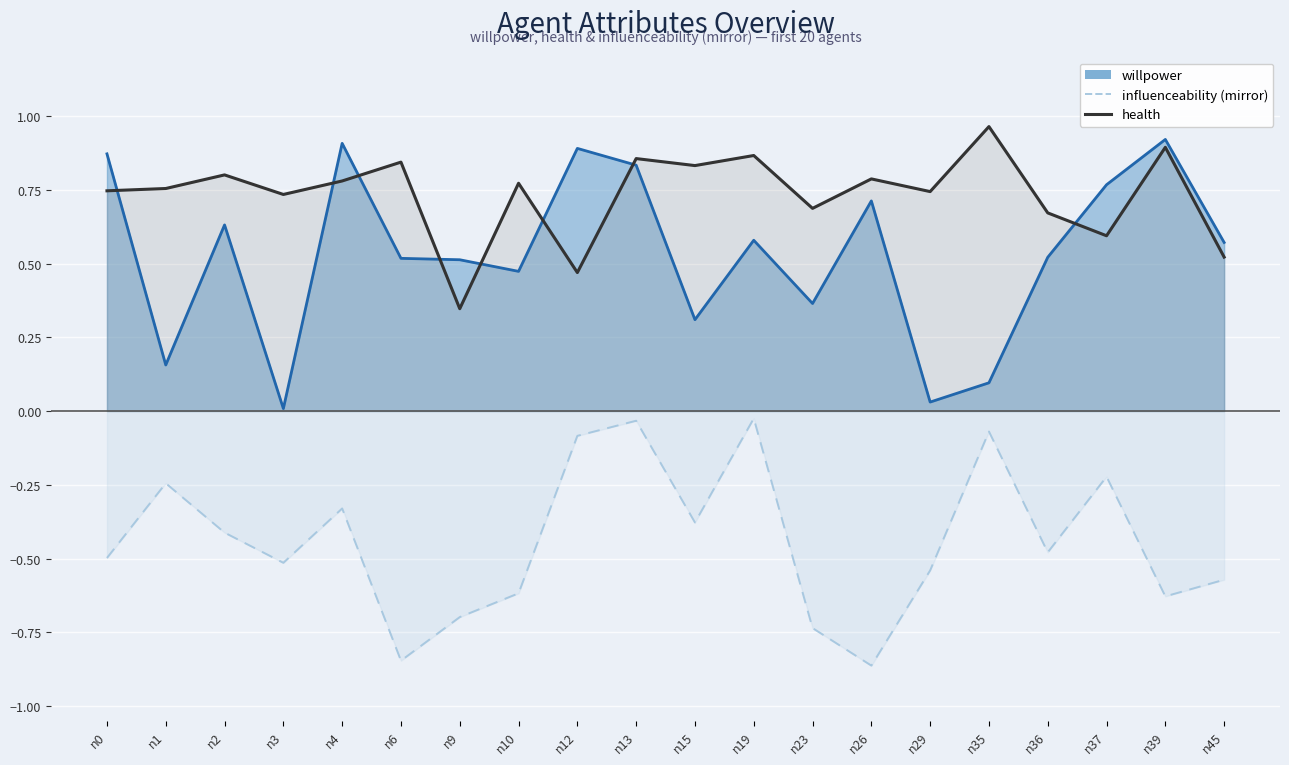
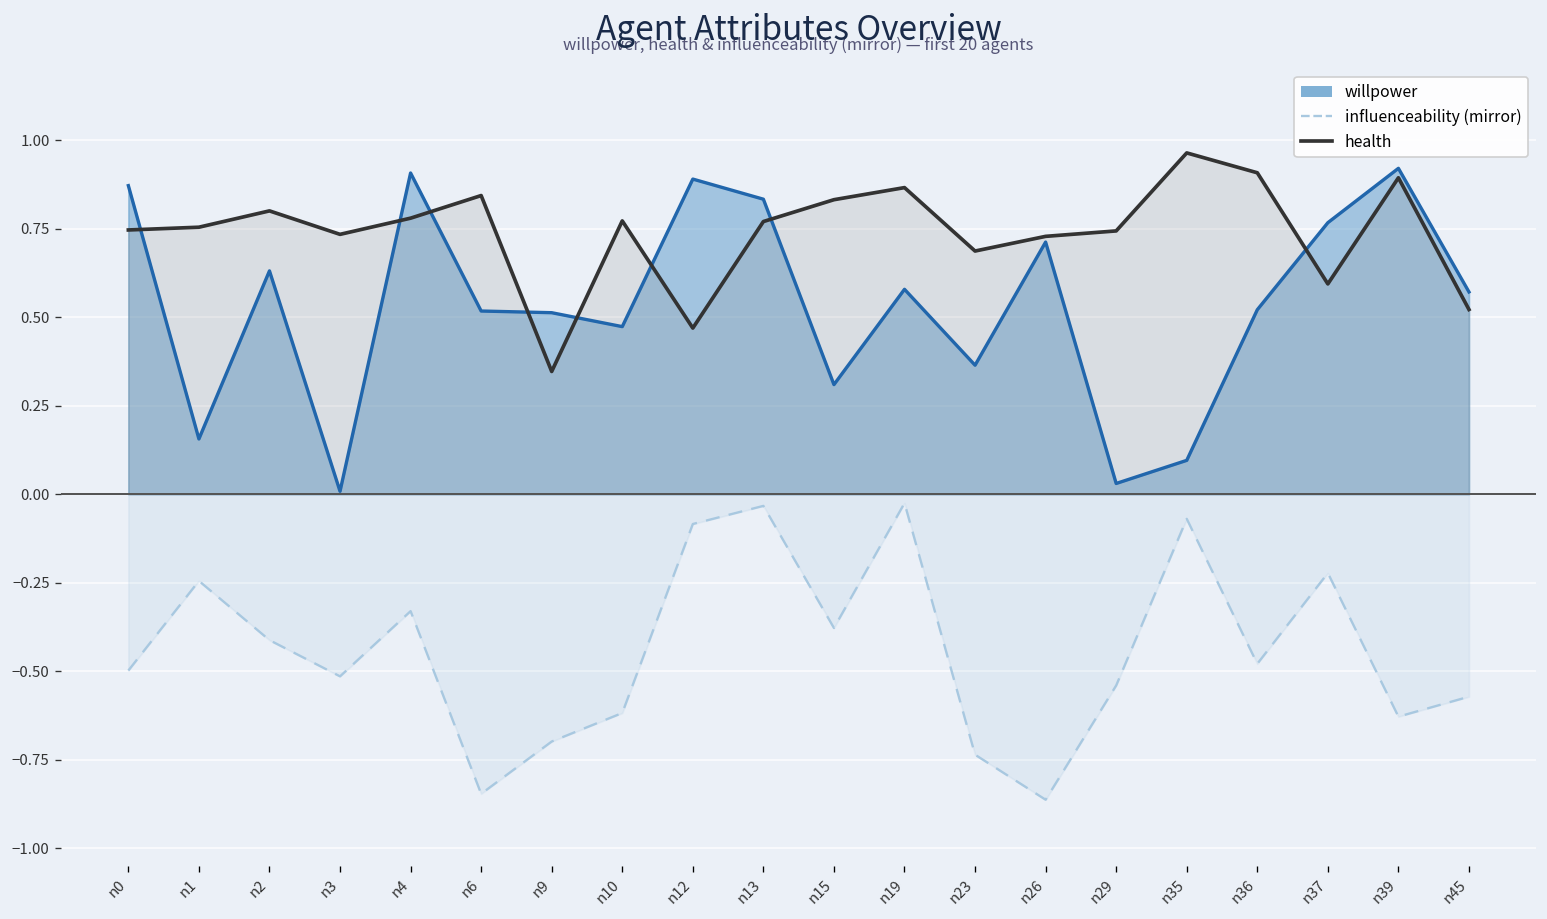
health, n13: 0.86 -> 0.77
health, n26: 0.79 -> 0.73
health, n36: 0.67 -> 0.91
